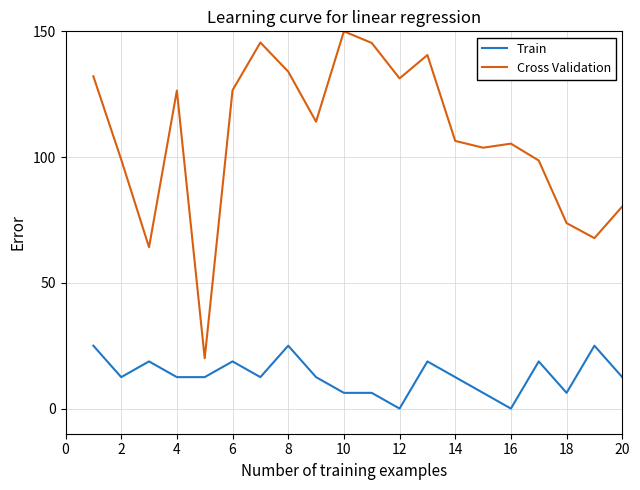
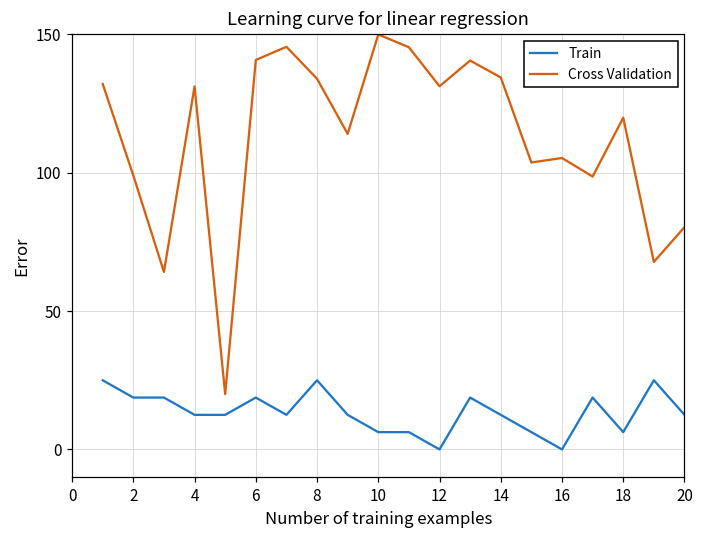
Train, 2: 13 -> 19
Cross Validation, 4: 126 -> 131
Cross Validation, 6: 127 -> 141
Cross Validation, 14: 106 -> 134
Cross Validation, 18: 74 -> 120
